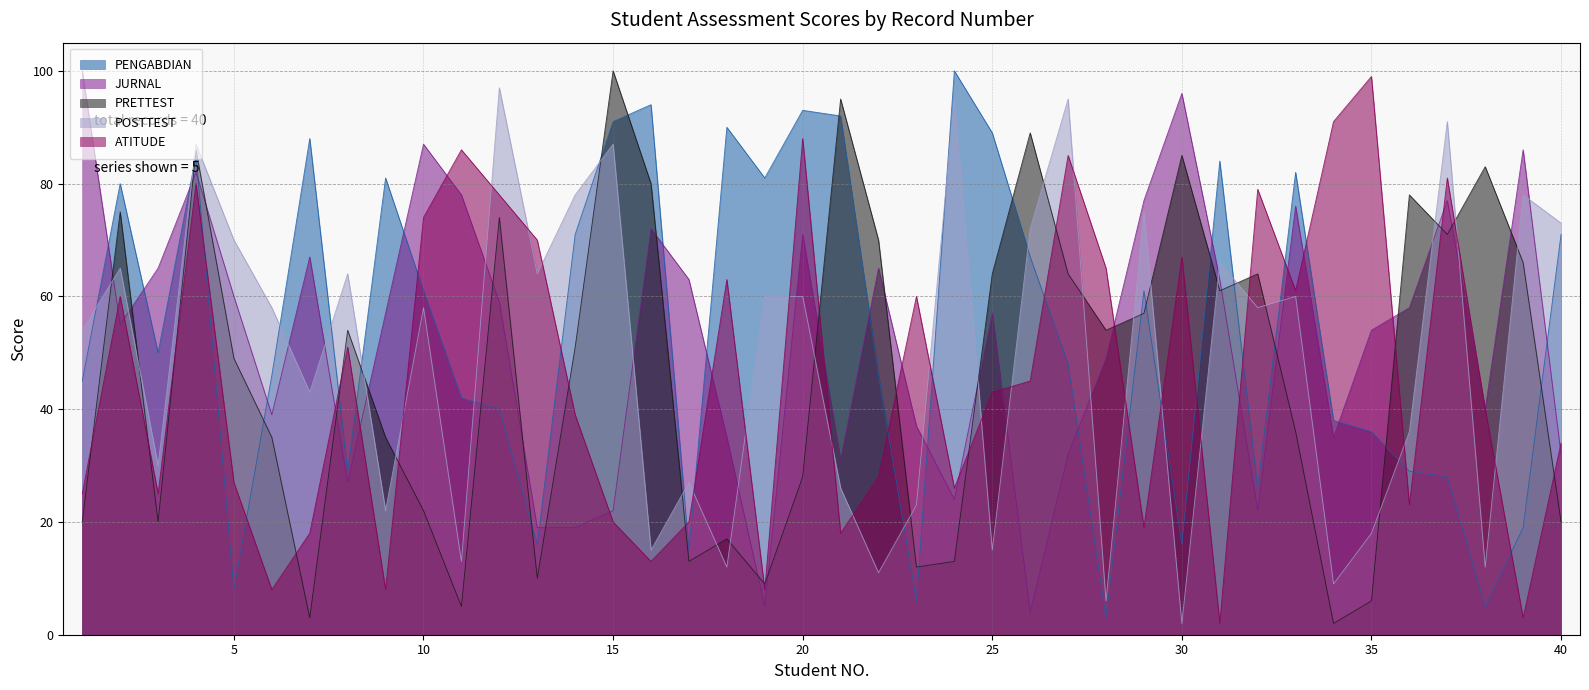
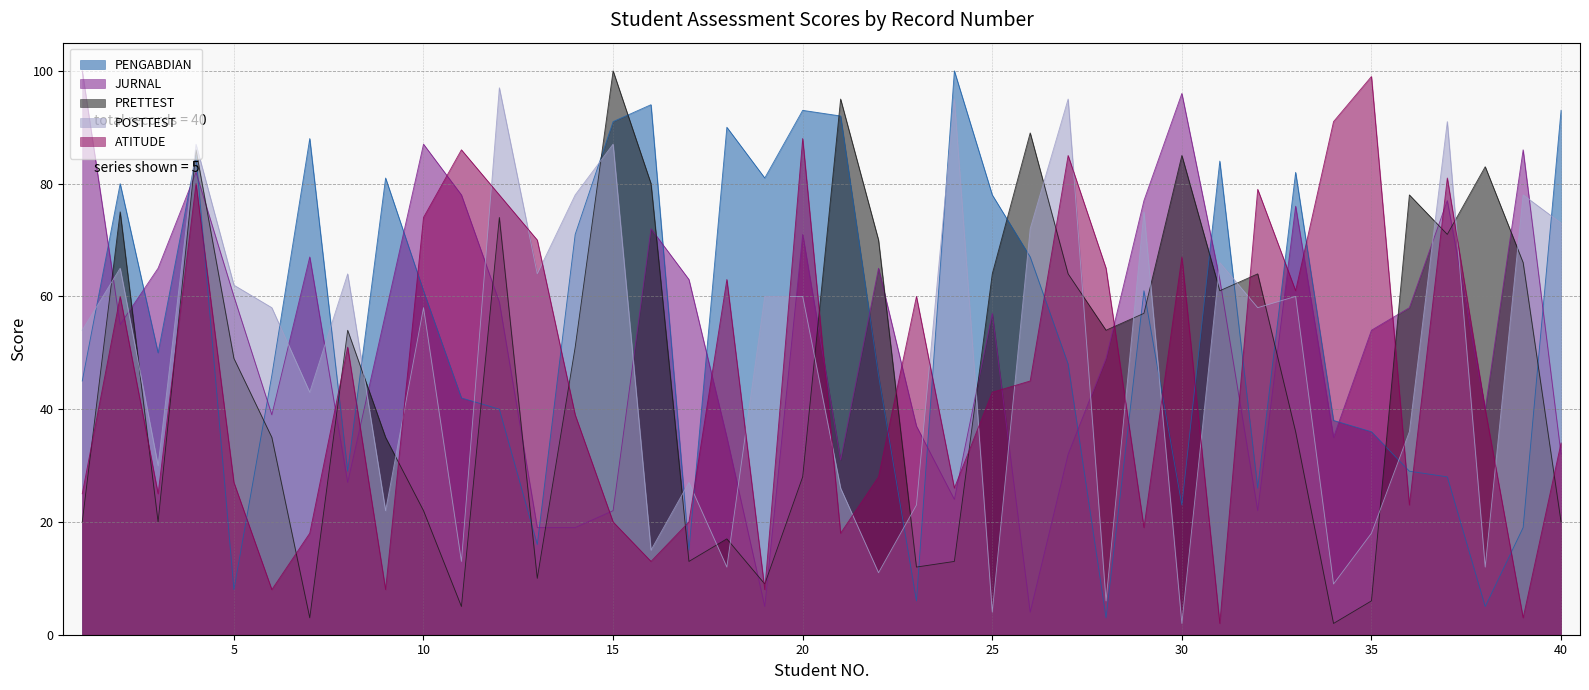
POSTTEST, 5: 70 -> 62
PENGABDIAN, 25: 89 -> 78
POSTTEST, 25: 15 -> 4
PENGABDIAN, 30: 16 -> 23
PENGABDIAN, 40: 71 -> 93
